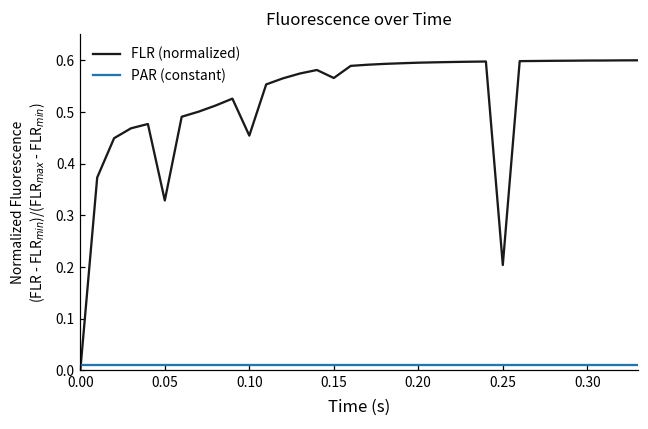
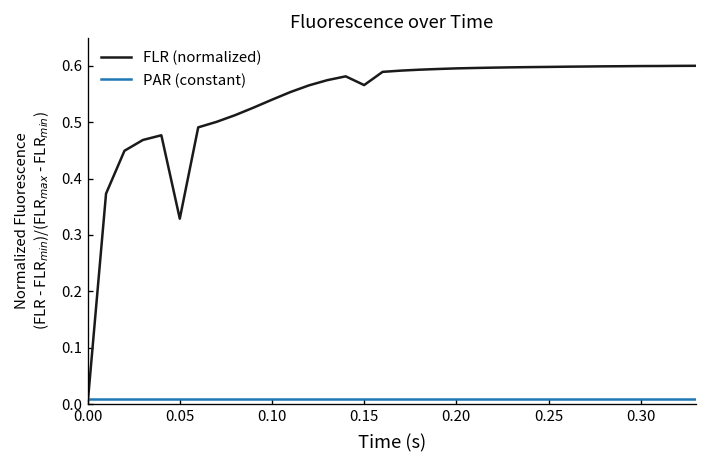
FLR (normalized), 0.10: 0.45 -> 0.54
FLR (normalized), 0.25: 0.20 -> 0.60
